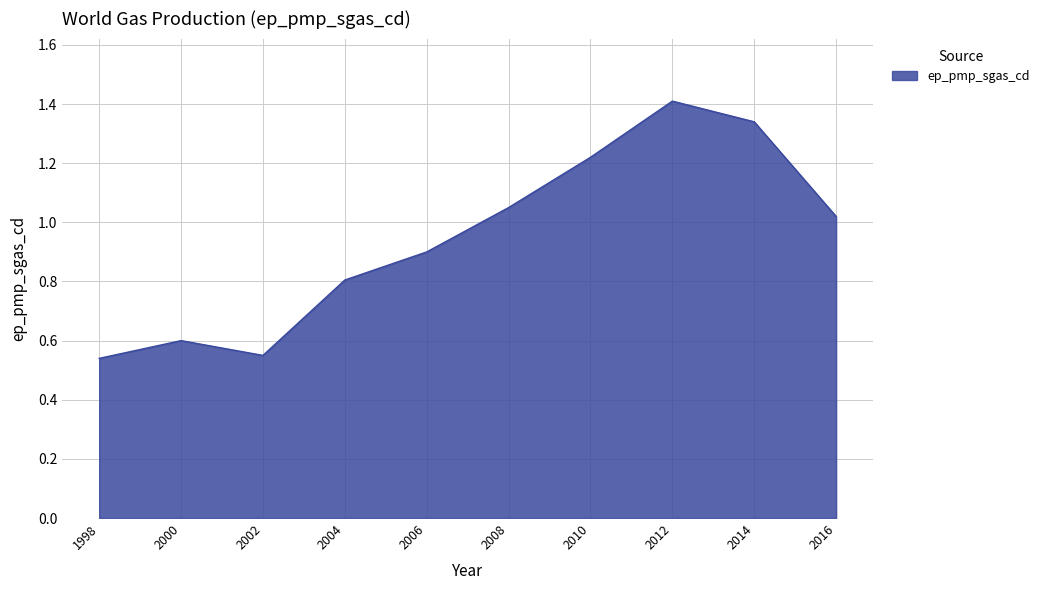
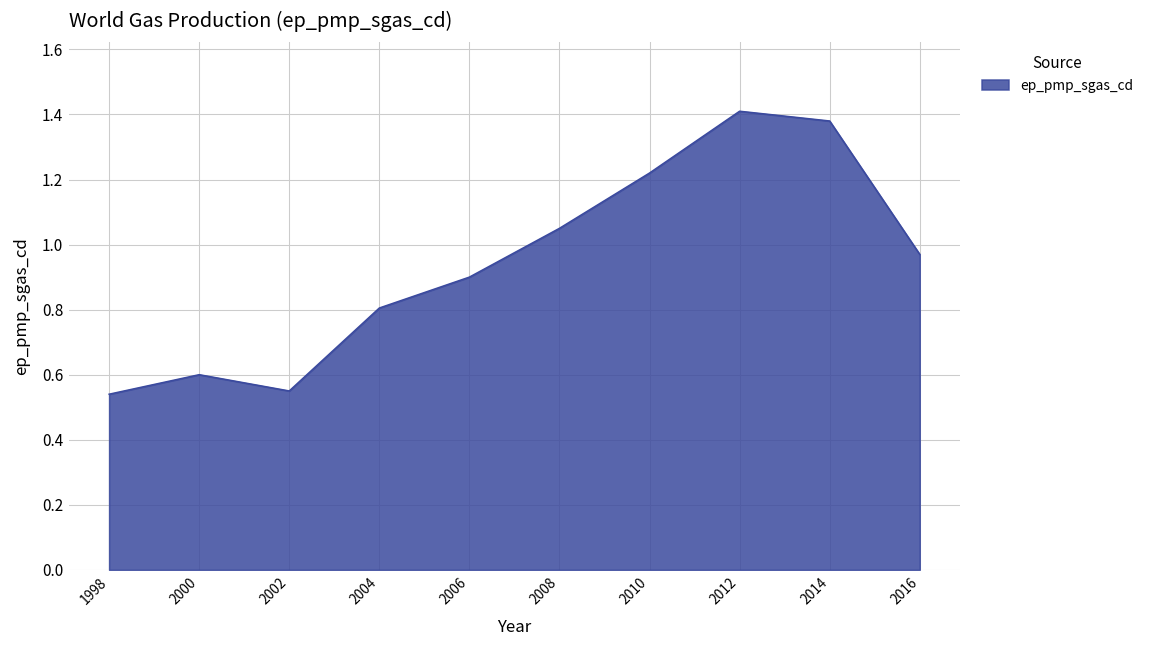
2014: 1.34 -> 1.38
2016: 1.02 -> 0.97
